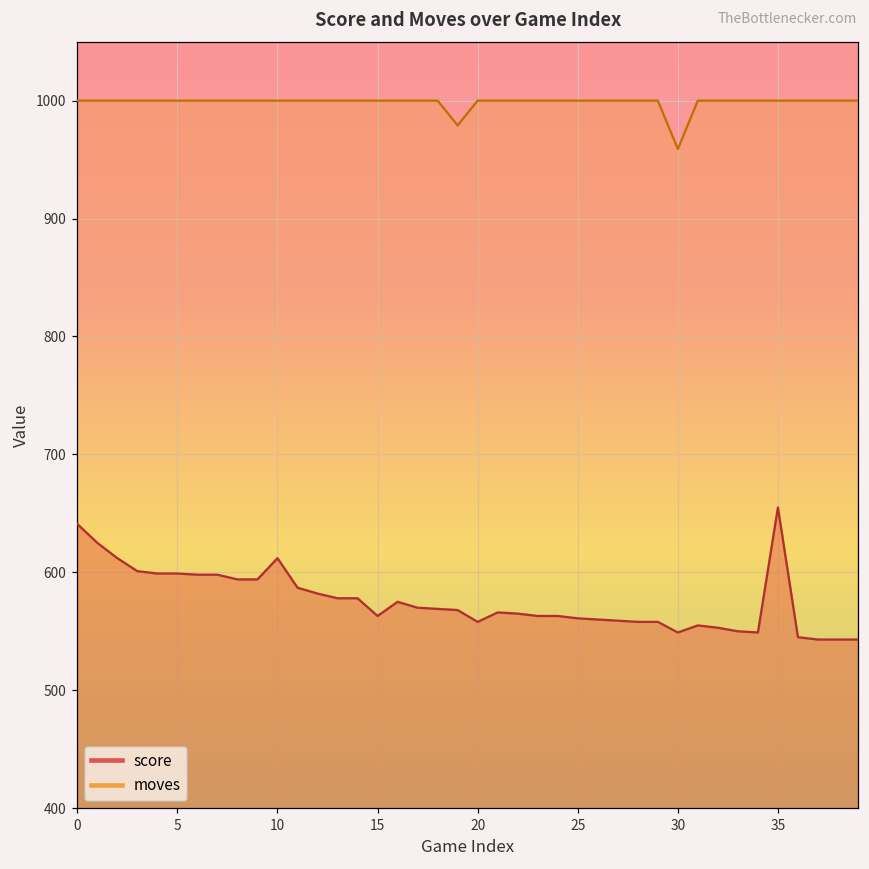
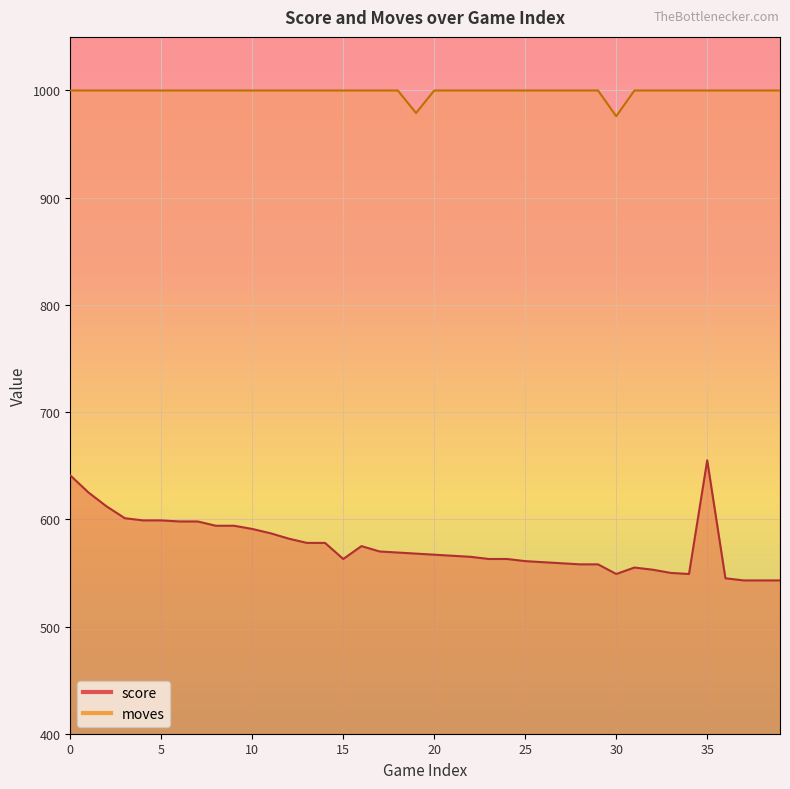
score, 10: 612 -> 591
score, 20: 558 -> 567
moves, 30: 959 -> 976
